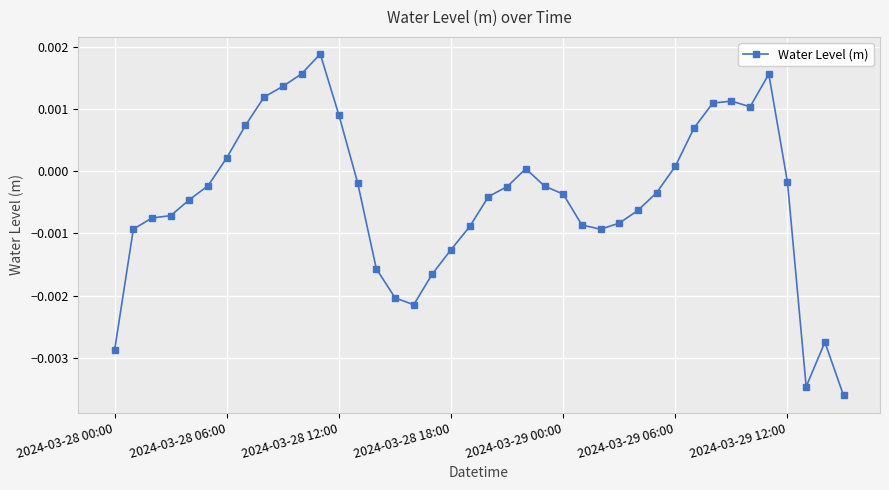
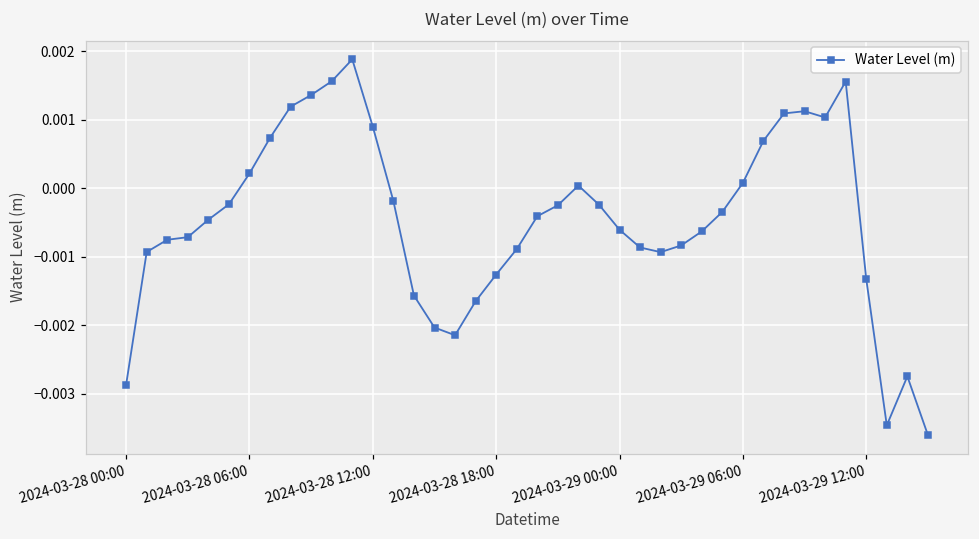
2024-03-29 00:00: -0.0004 -> -0.0006
2024-03-29 12:00: -0.0002 -> -0.0013
